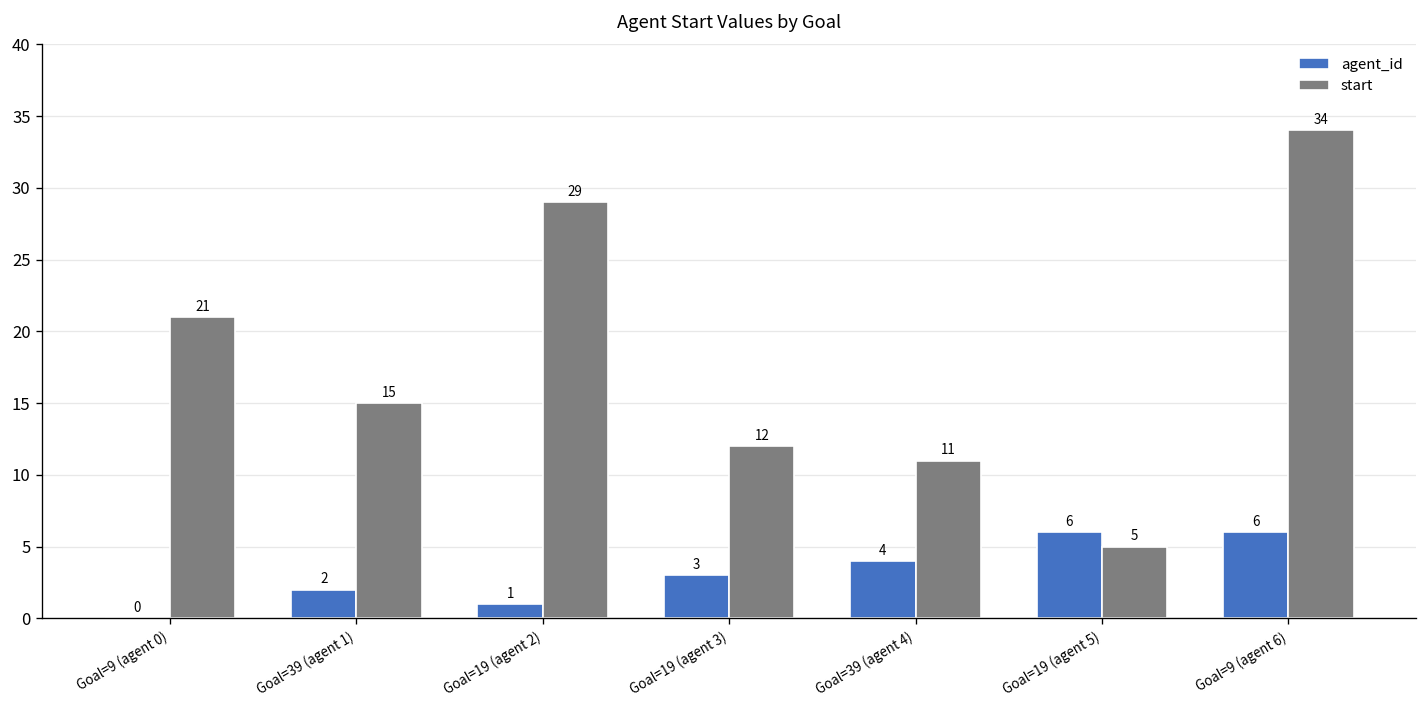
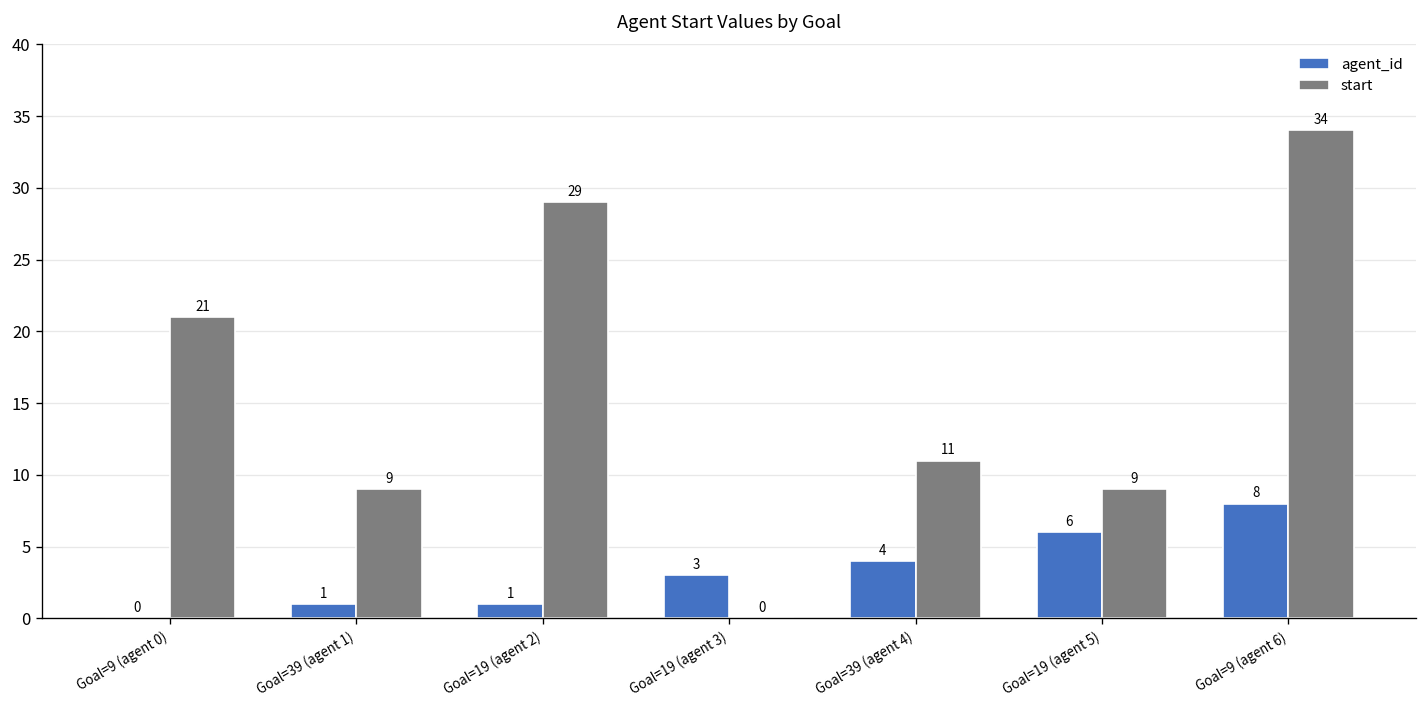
agent_id, Goal=39 (agent 1): 2 -> 1
start, Goal=39 (agent 1): 15 -> 9
start, Goal=19 (agent 3): 12 -> 0
start, Goal=19 (agent 5): 5 -> 9
agent_id, Goal=9 (agent 6): 6 -> 8
